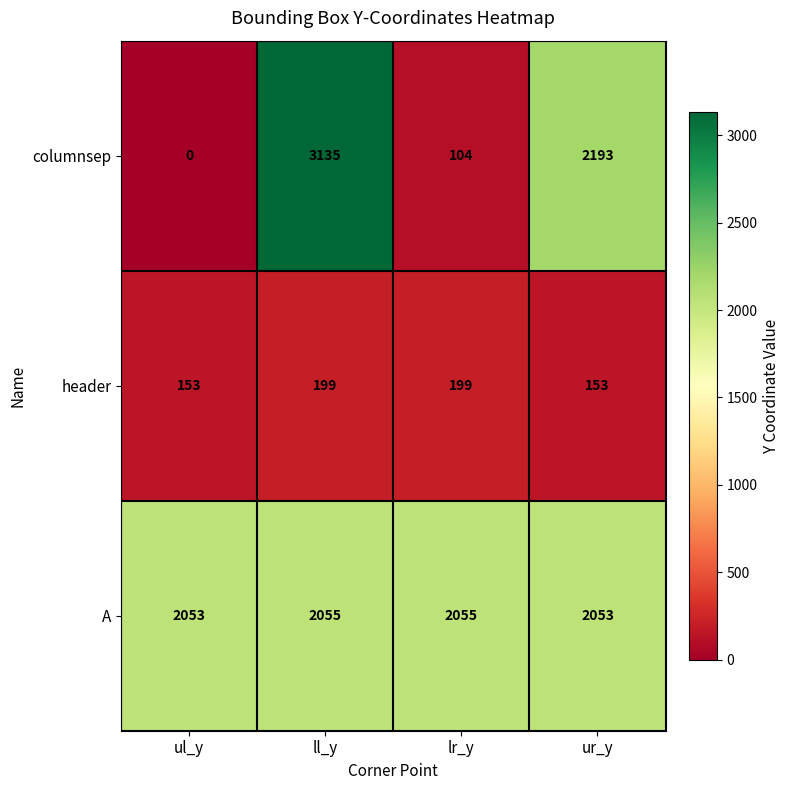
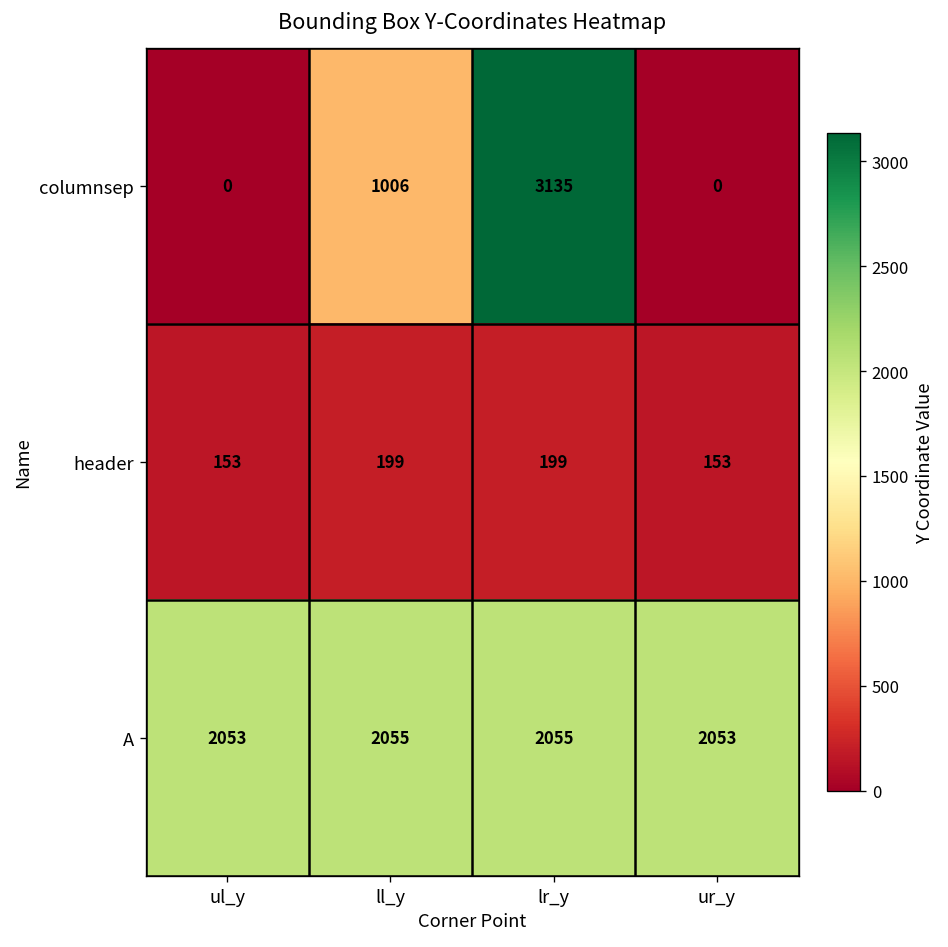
columnsep, ll_y: 3135 -> 1006
columnsep, lr_y: 104 -> 3135
columnsep, ur_y: 2193 -> 0
